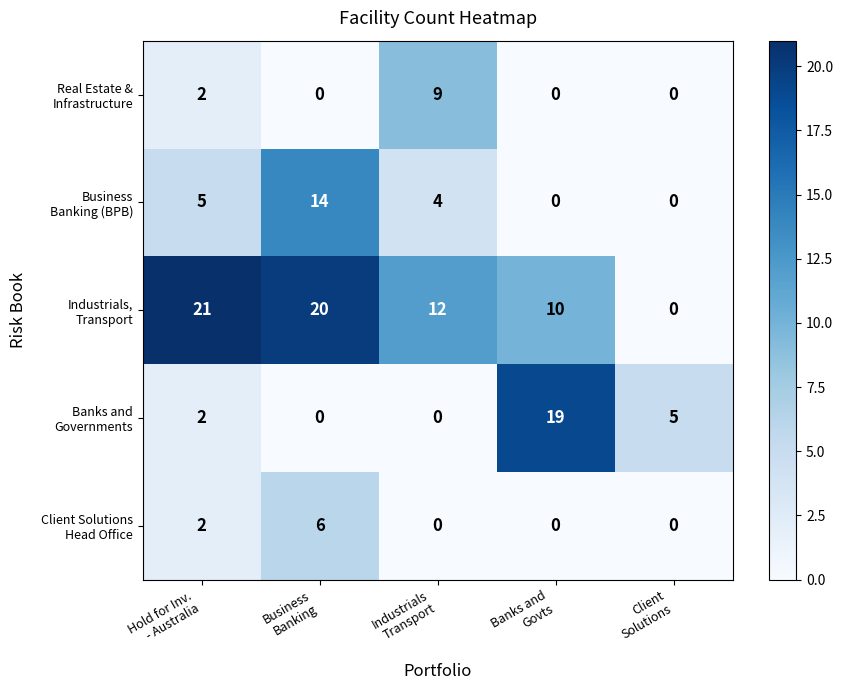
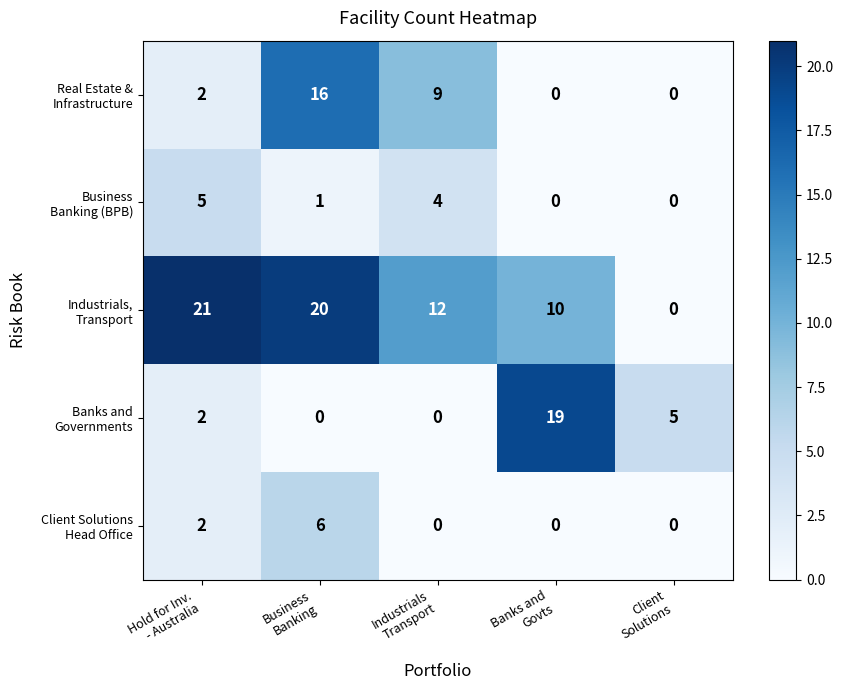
Real Estate & Infrastructure, Business Banking: 0 -> 16
Business Banking (BPB), Business Banking: 14 -> 1
